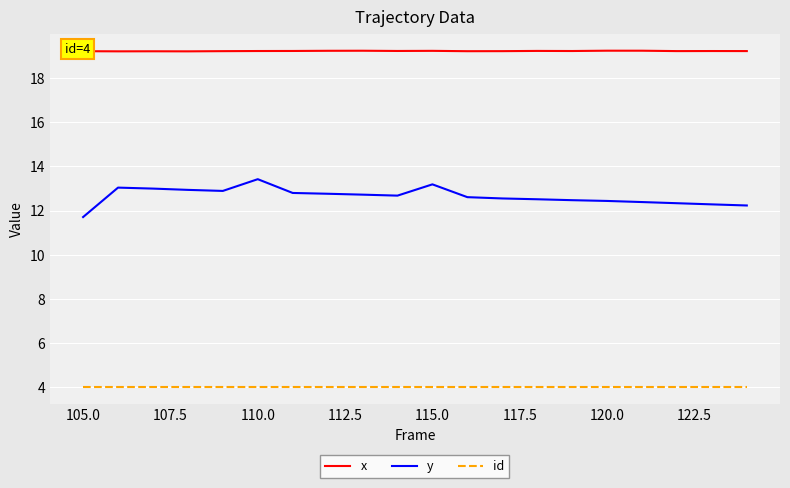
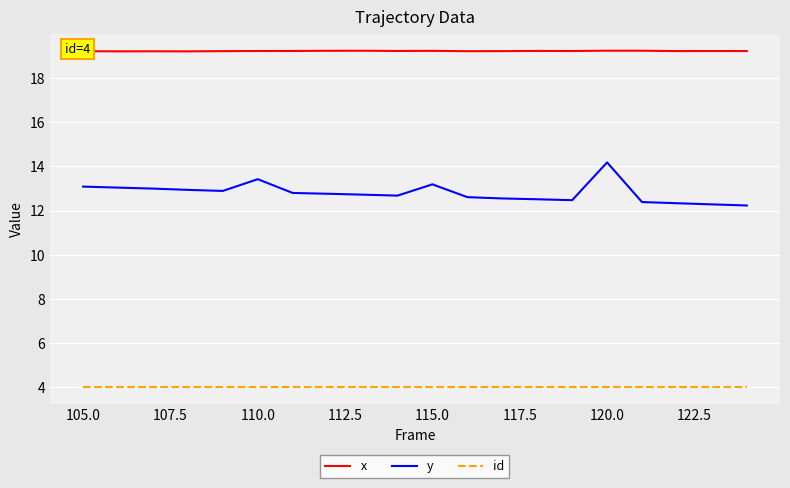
y, 105.0: 11.7 -> 13.1
y, 120.0: 12.4 -> 14.2
